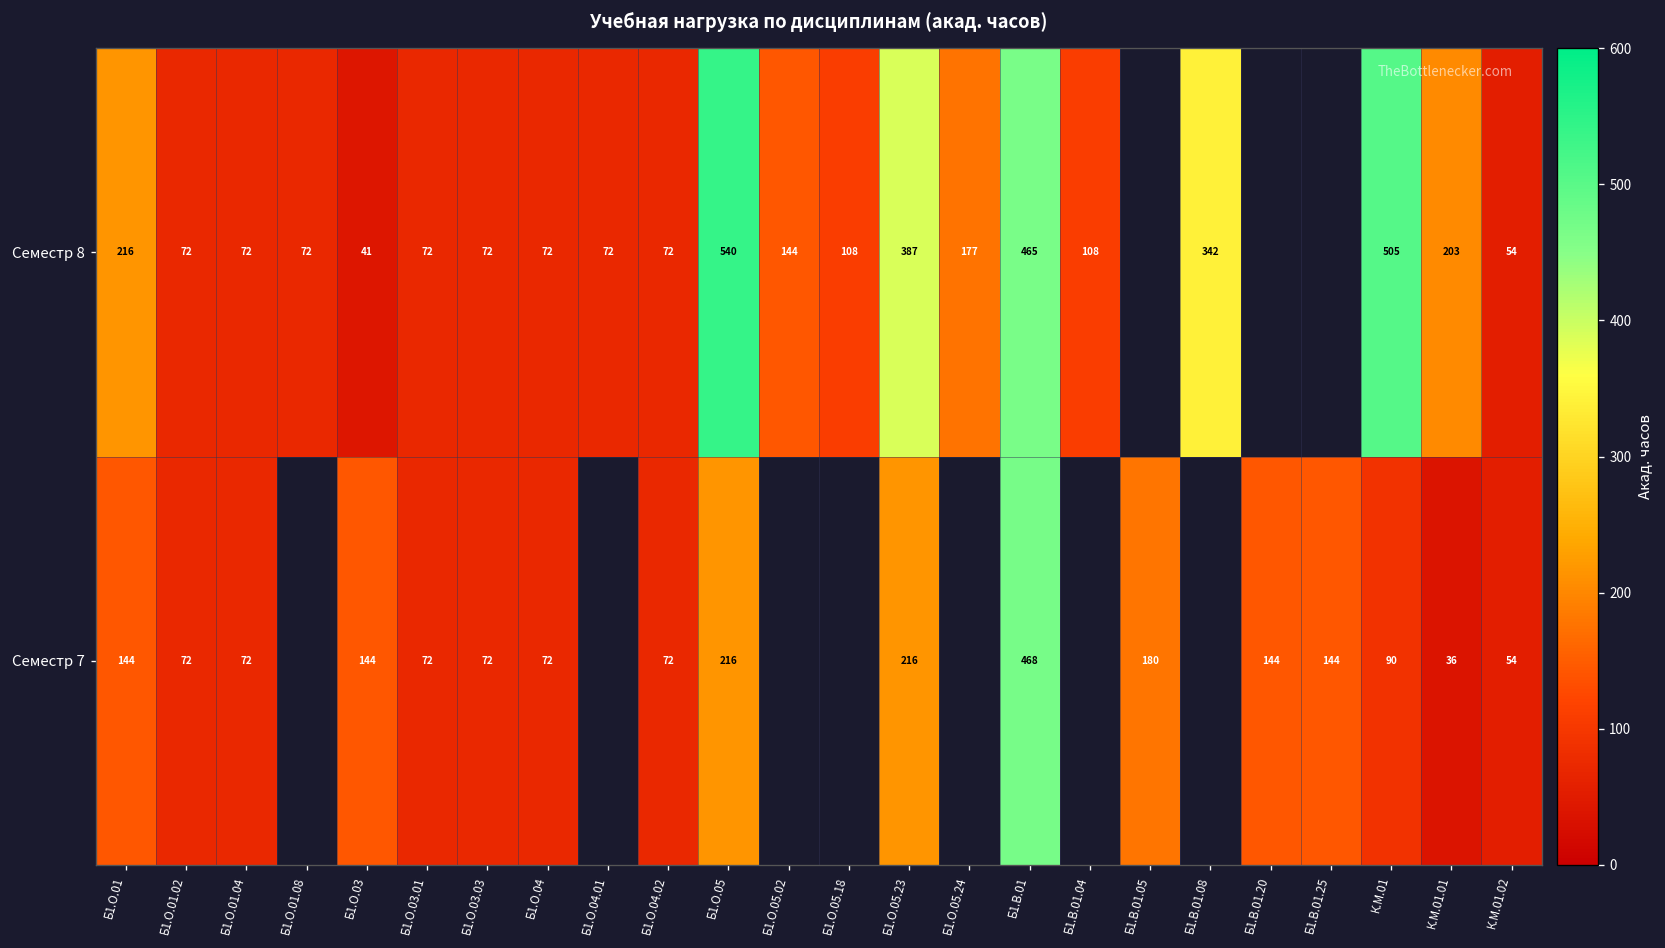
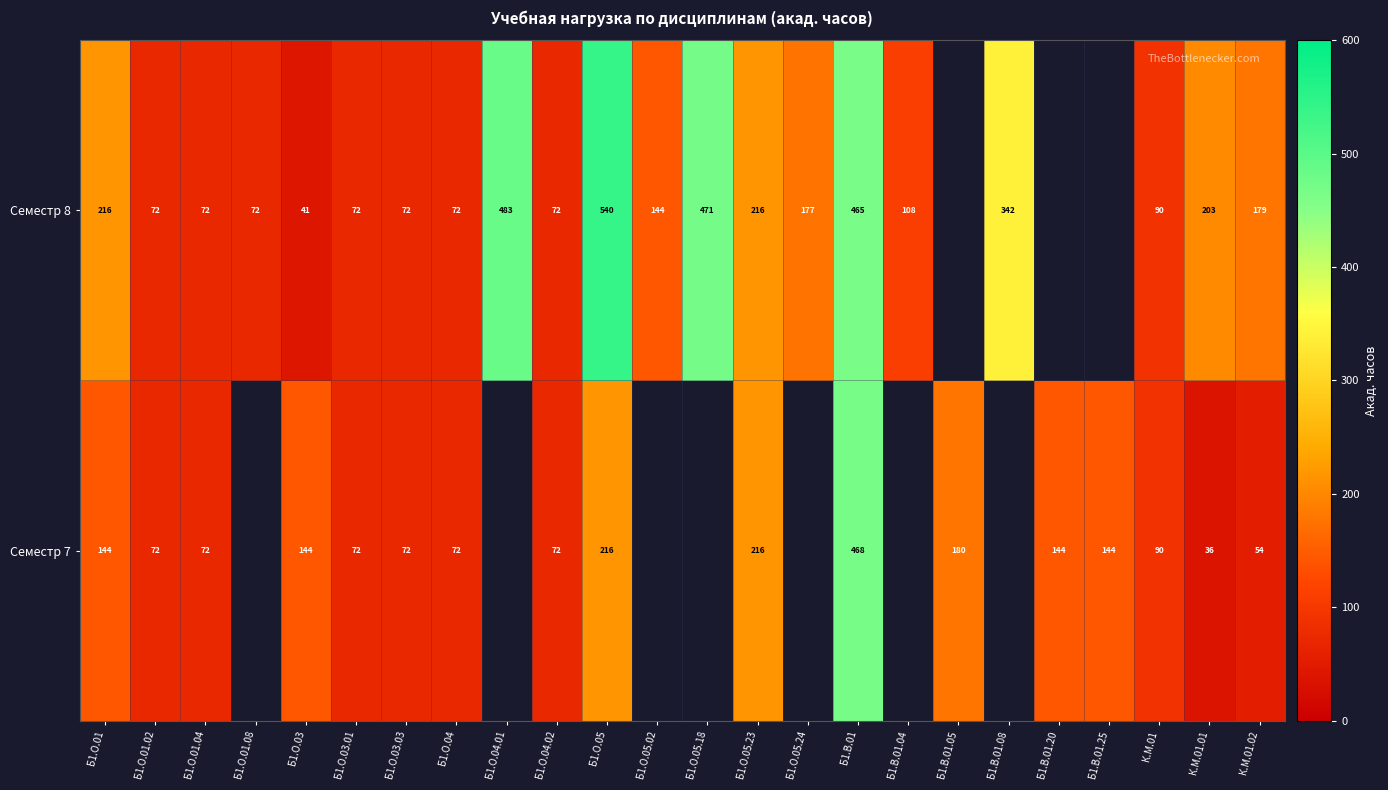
Семестр 8, Б1.О.04.01: 72 -> 483
Семестр 8, Б1.О.05.18: 108 -> 471
Семестр 8, Б1.О.05.23: 387 -> 216
Семестр 8, К.М.01: 505 -> 90
Семестр 8, К.М.01.02: 54 -> 179
